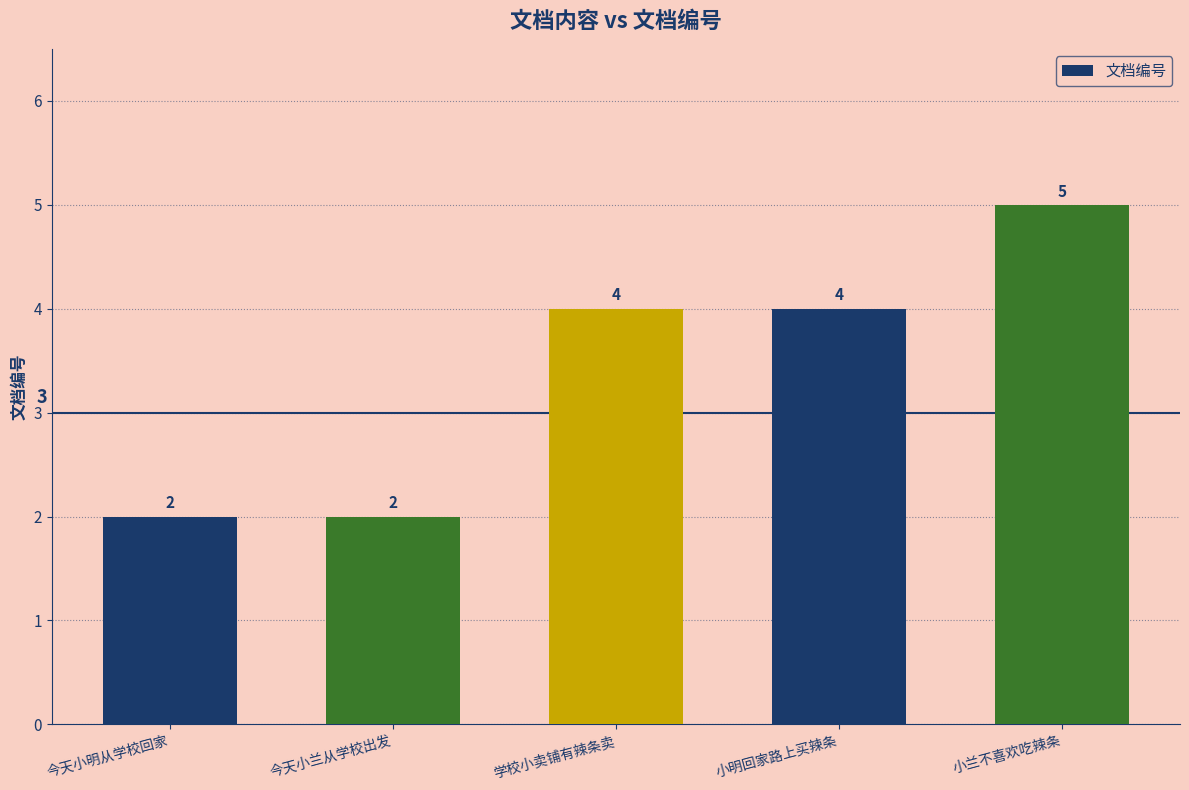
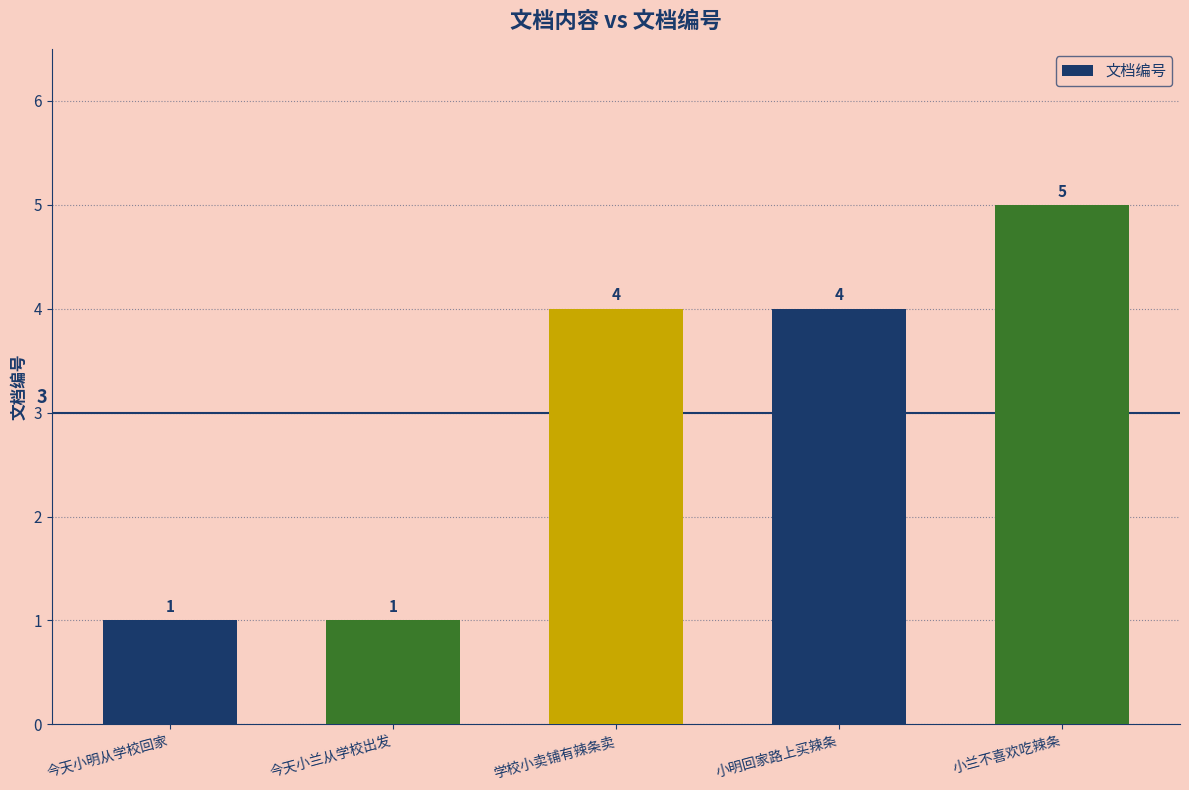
今天小明从学校回家: 2 -> 1
今天小兰从学校出发: 2 -> 1
